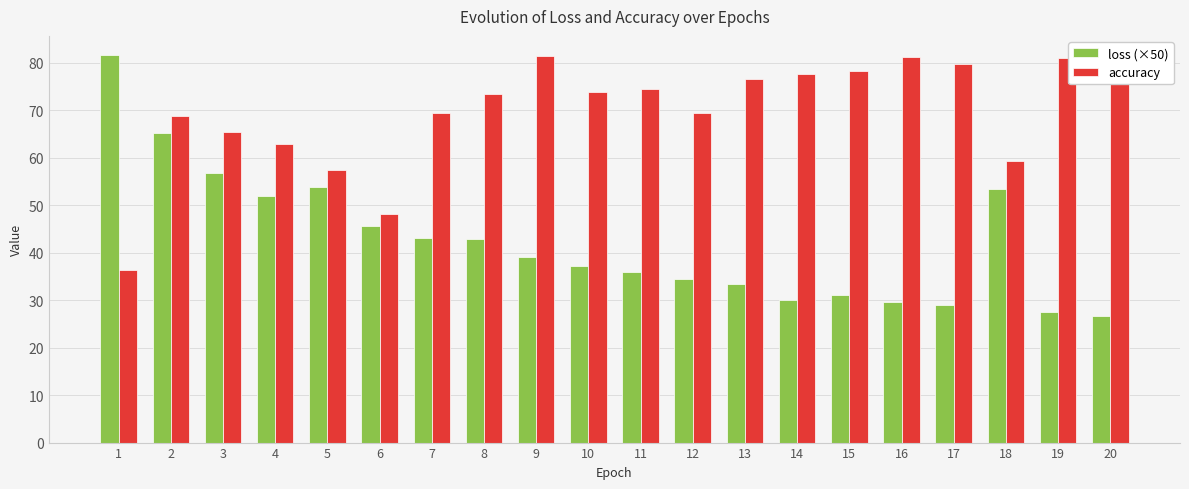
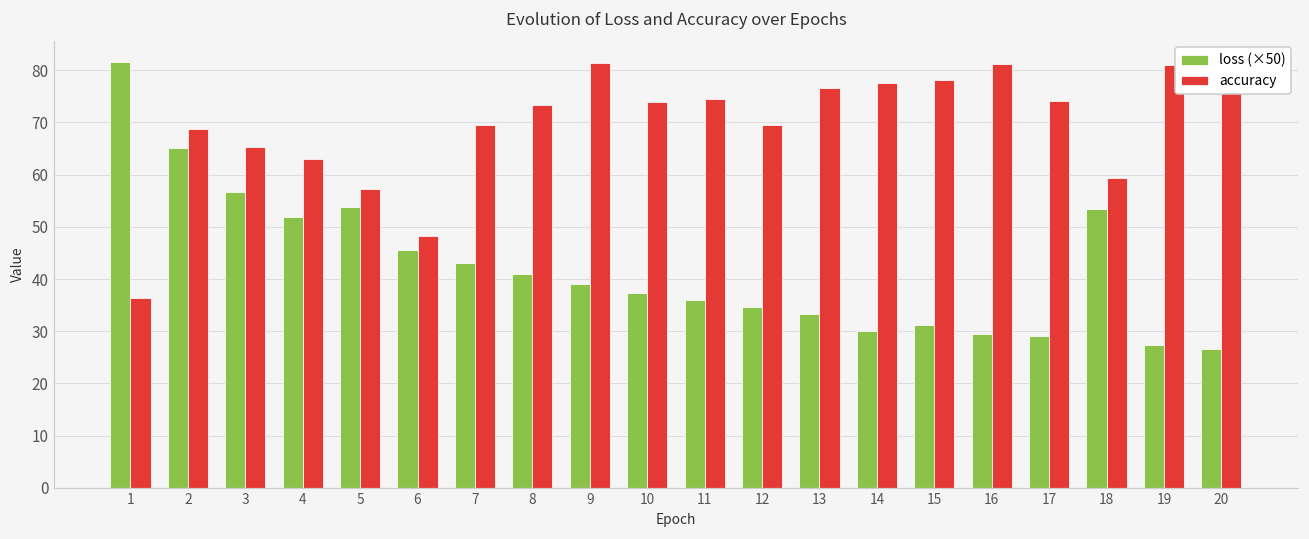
loss (×50), 8: 43 -> 41
accuracy, 17: 80 -> 74
